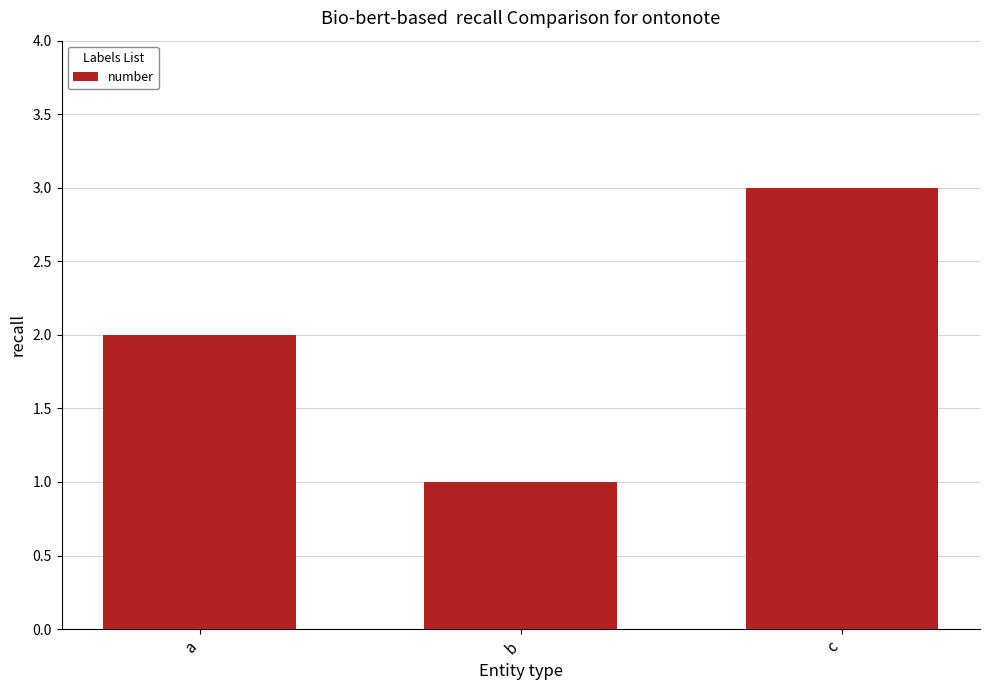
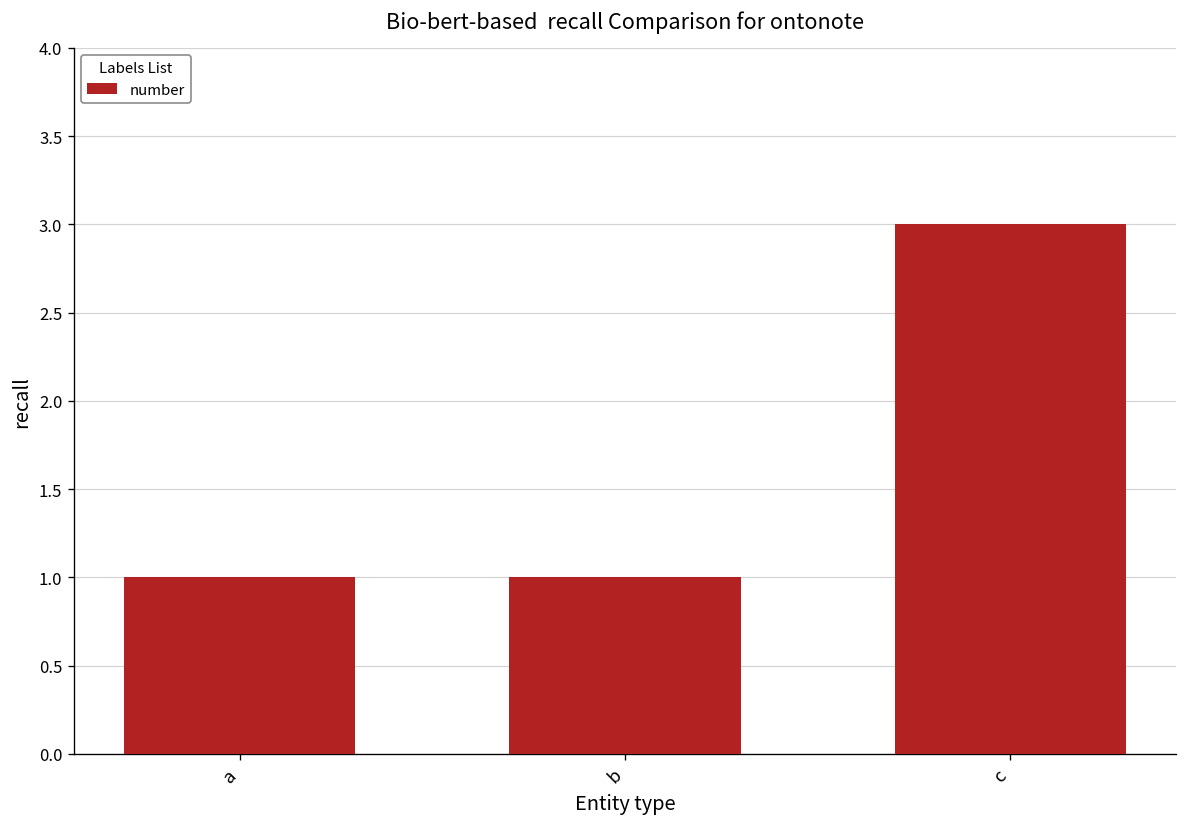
a: 2 -> 1
